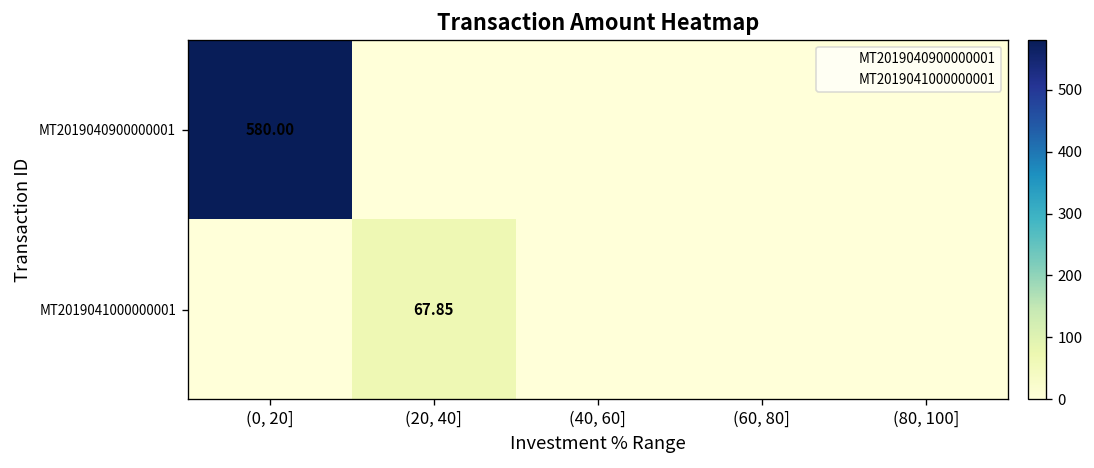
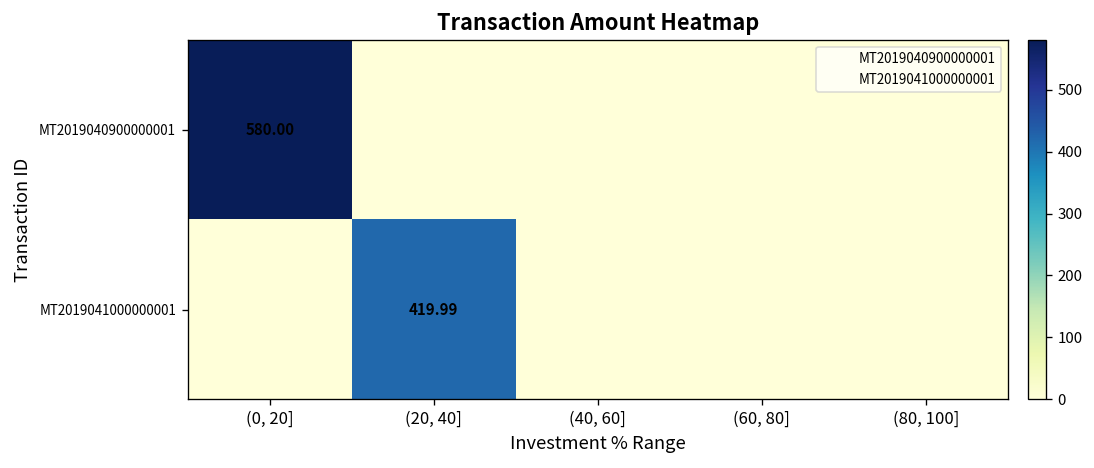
MT2019041000000001, (20, 40]: 67.85 -> 419.99
